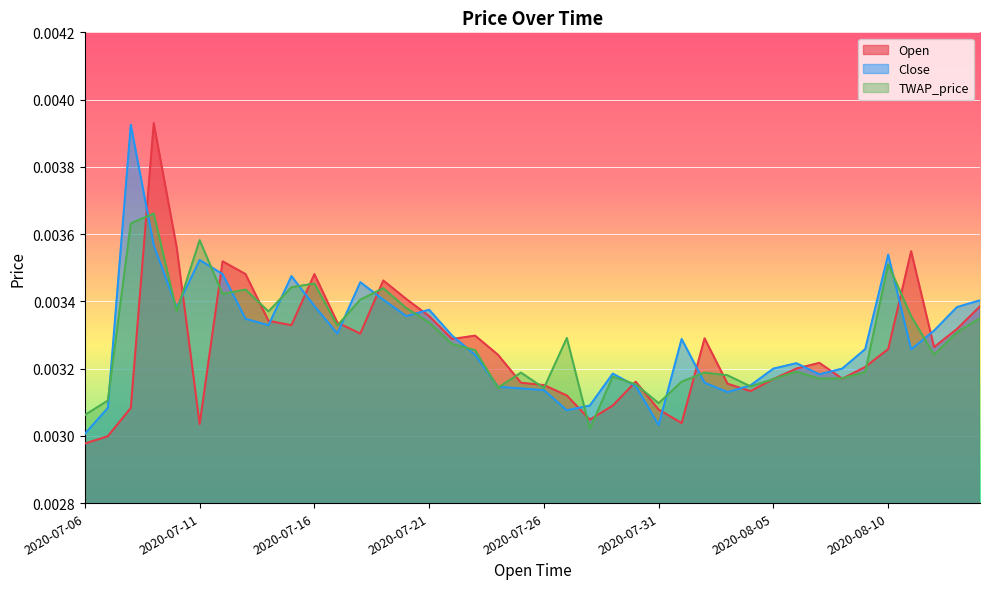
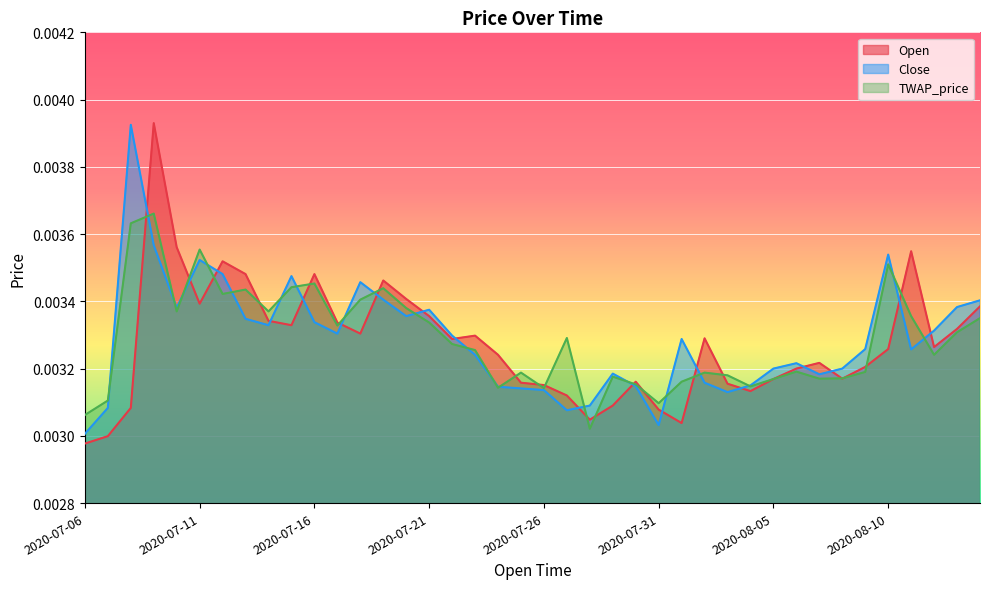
Open, 2020-07-11: 0.00304 -> 0.00339
TWAP_price, 2020-07-11: 0.00358 -> 0.00355
Close, 2020-07-16: 0.00339 -> 0.00334
